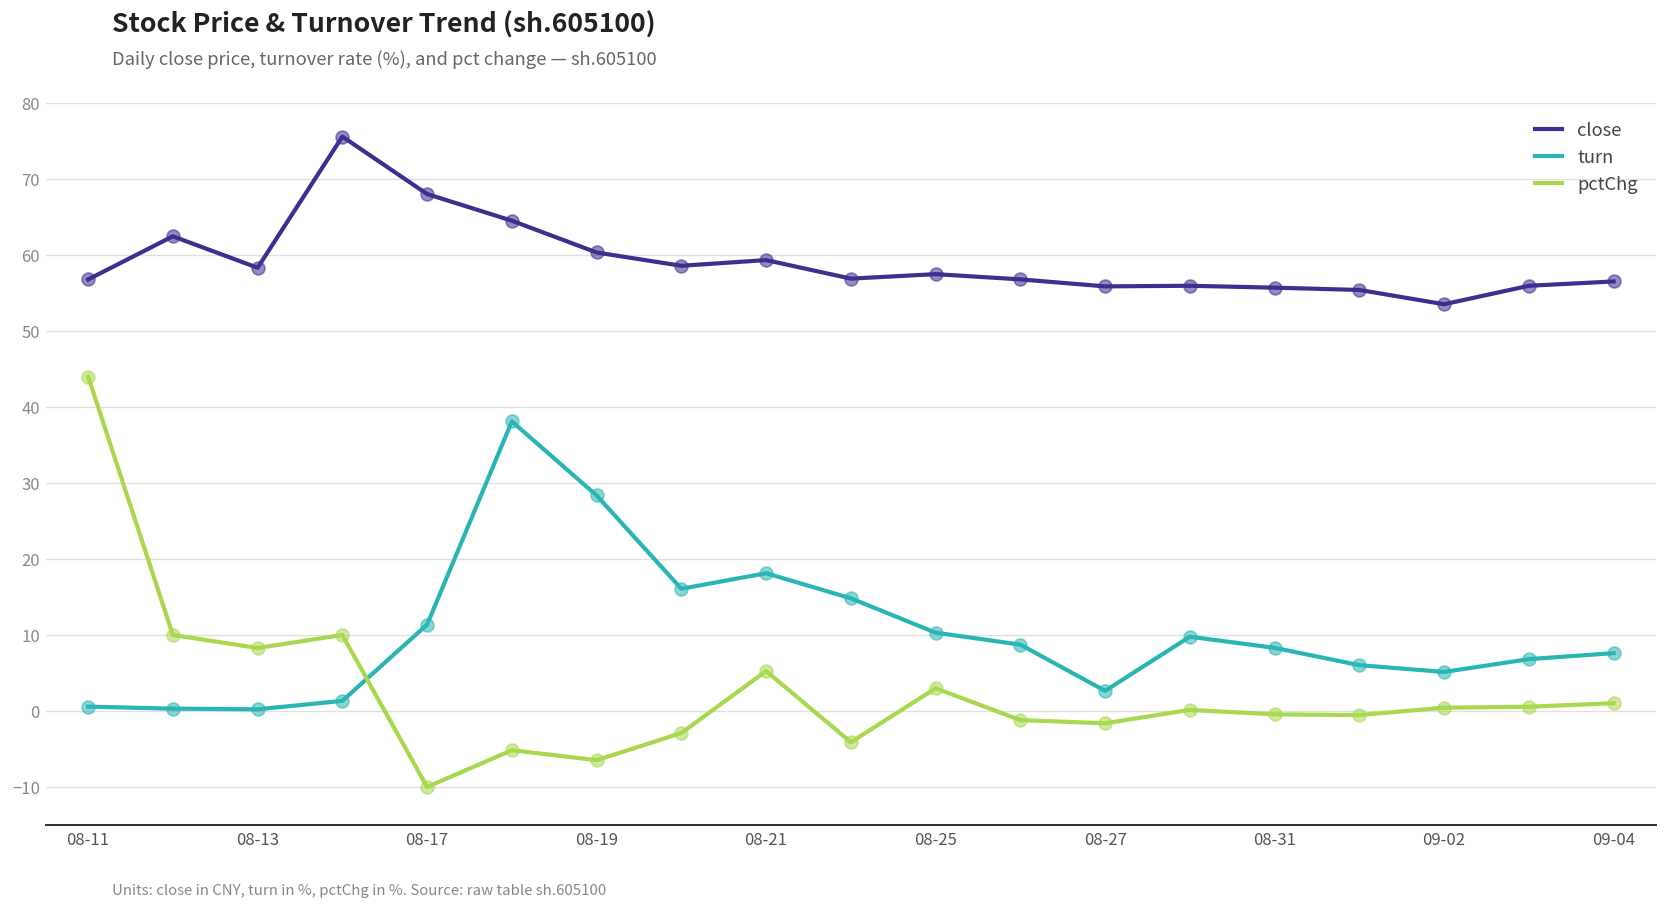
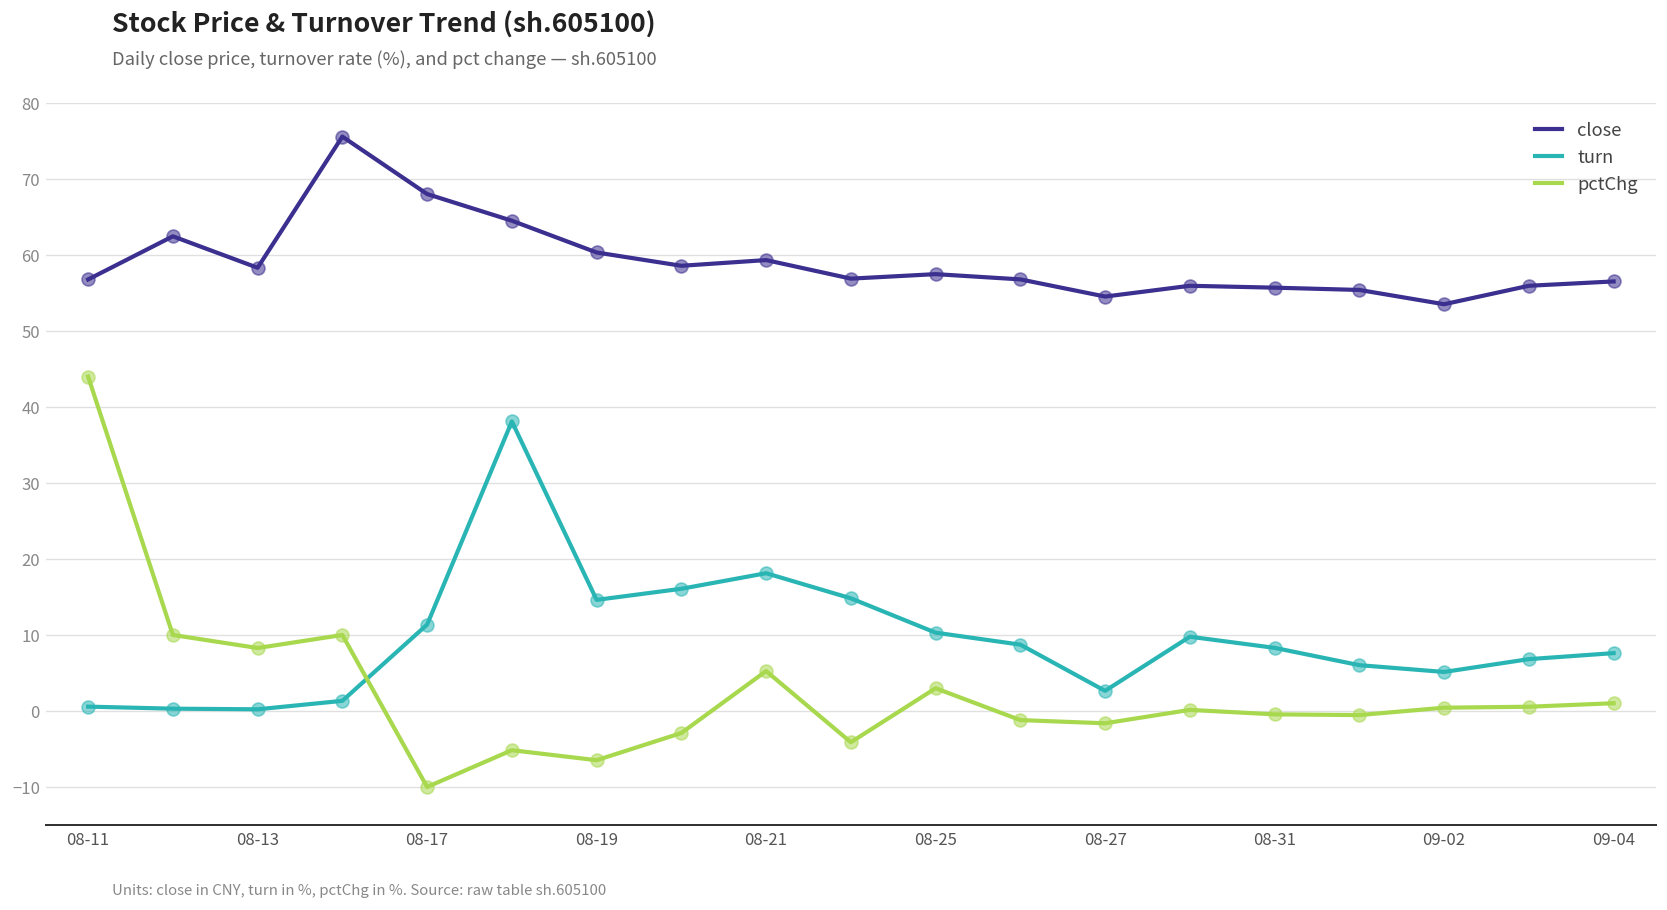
turn, 08-19: 28 -> 15
close, 08-27: 56 -> 55
